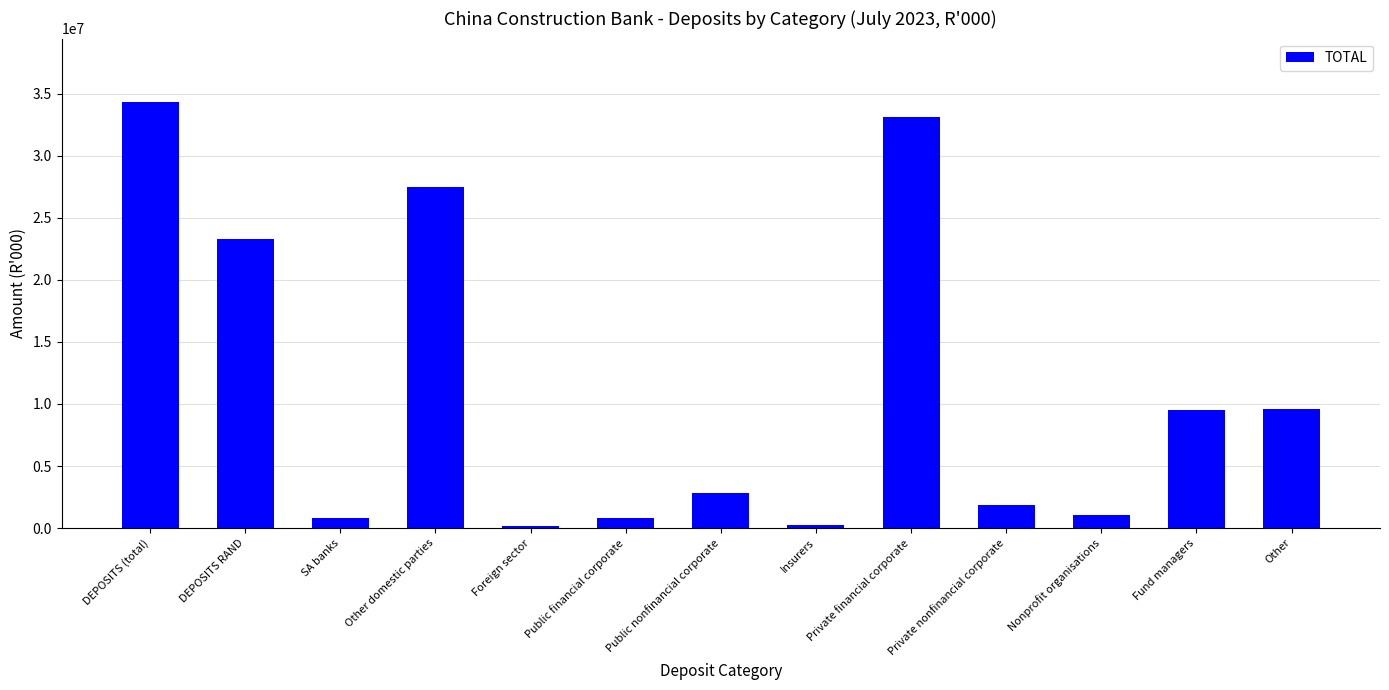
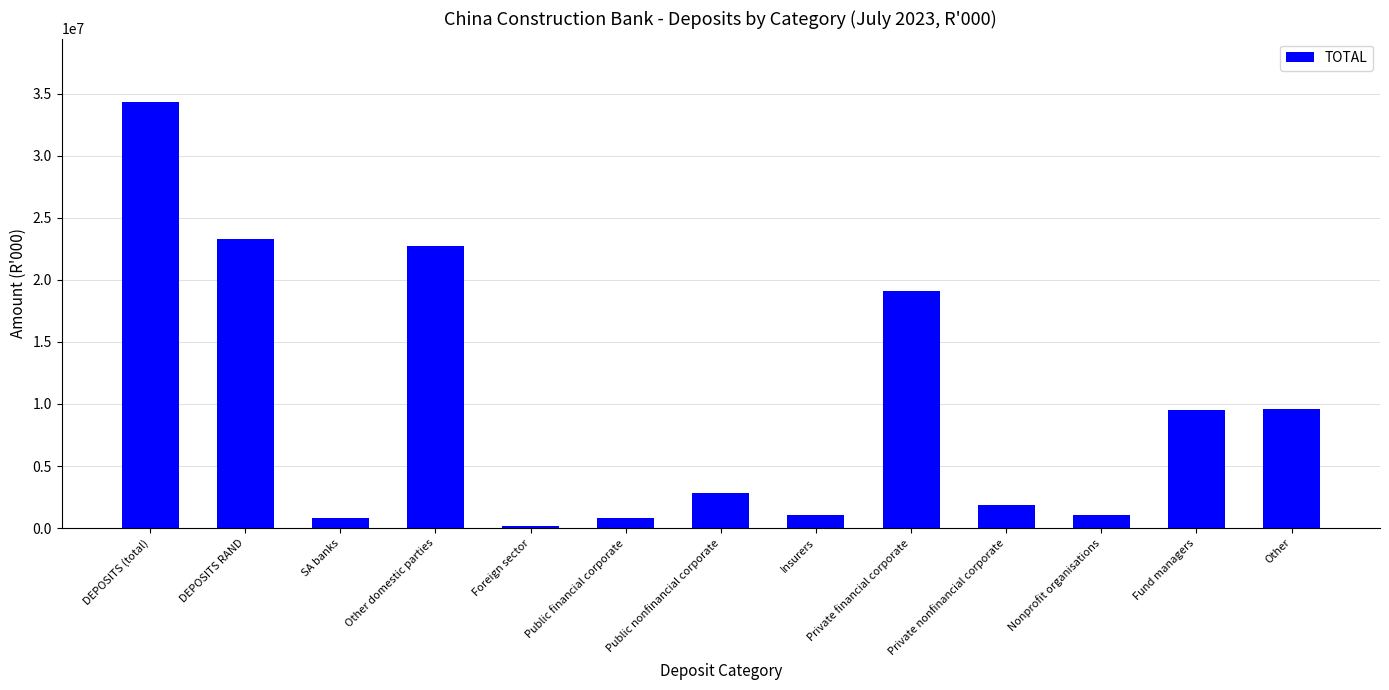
Other domestic parties: 27500000 -> 22800000
Insurers: 300000 -> 1100000
Private financial corporate: 33200000 -> 19100000
